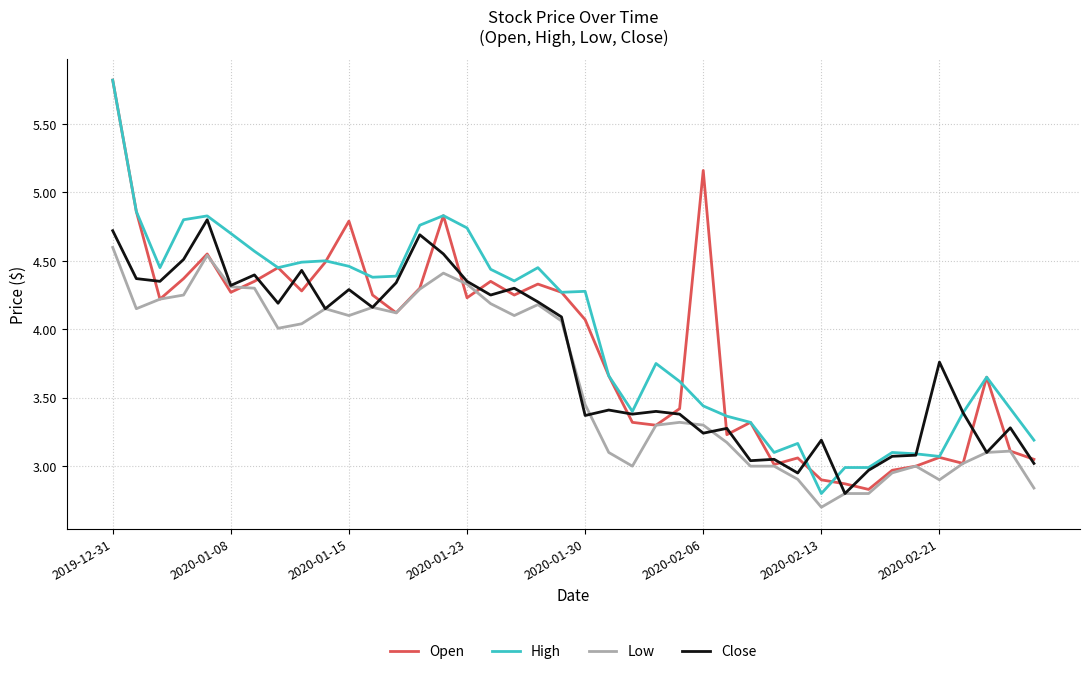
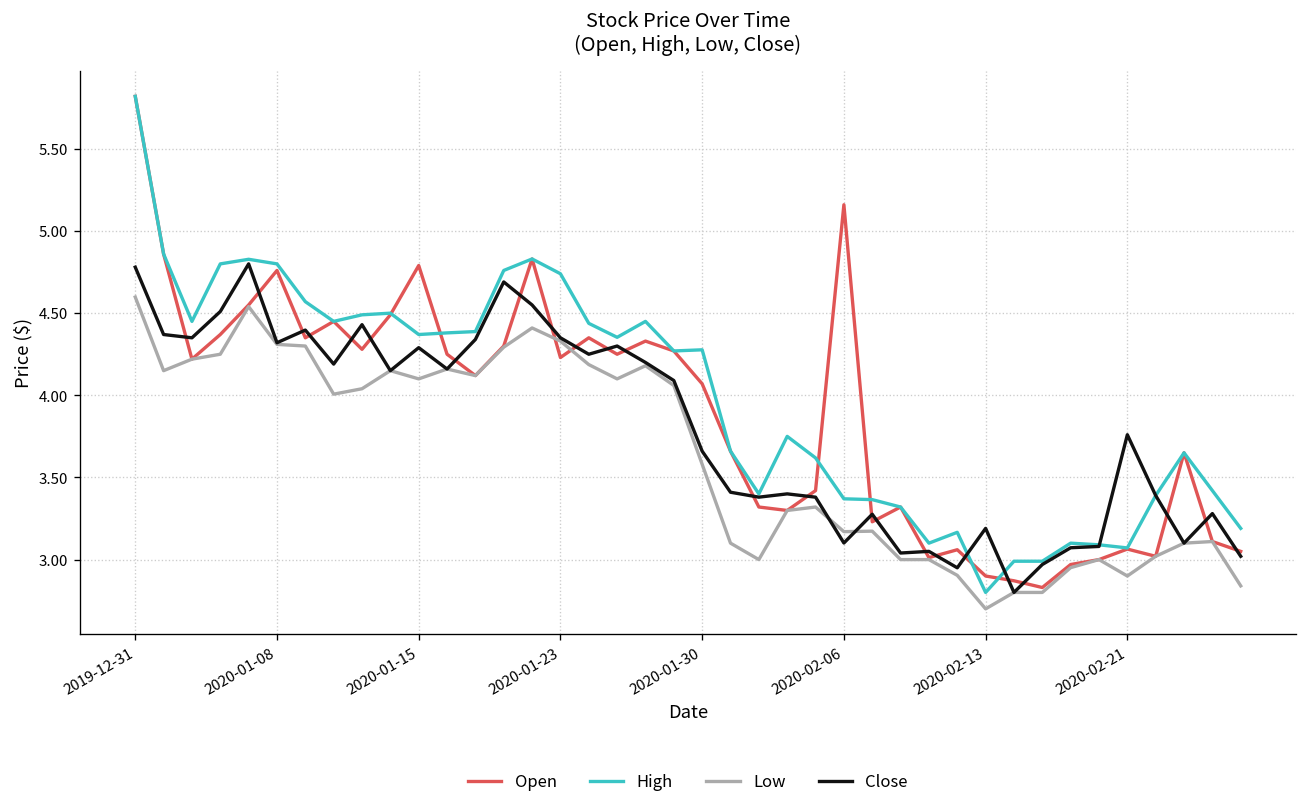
Close, 2019-12-31: 4.72 -> 4.78
Open, 2020-01-08: 4.27 -> 4.76
High, 2020-01-08: 4.7 -> 4.8
High, 2020-01-15: 4.46 -> 4.37
Low, 2020-01-30: 3.45 -> 3.58
Close, 2020-01-30: 3.37 -> 3.66
High, 2020-02-06: 3.44 -> 3.37
Low, 2020-02-06: 3.30 -> 3.17
Close, 2020-02-06: 3.24 -> 3.10
